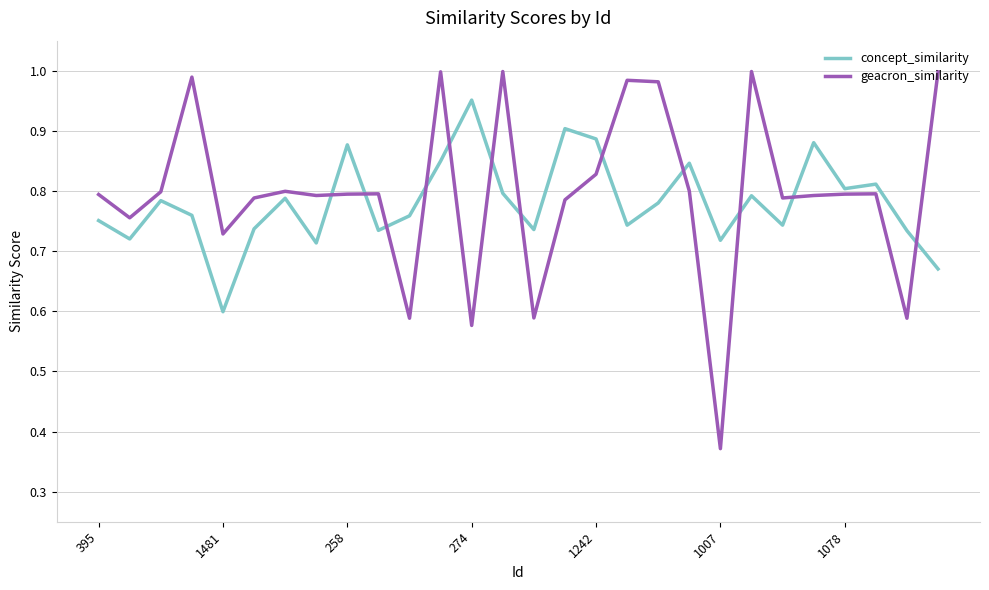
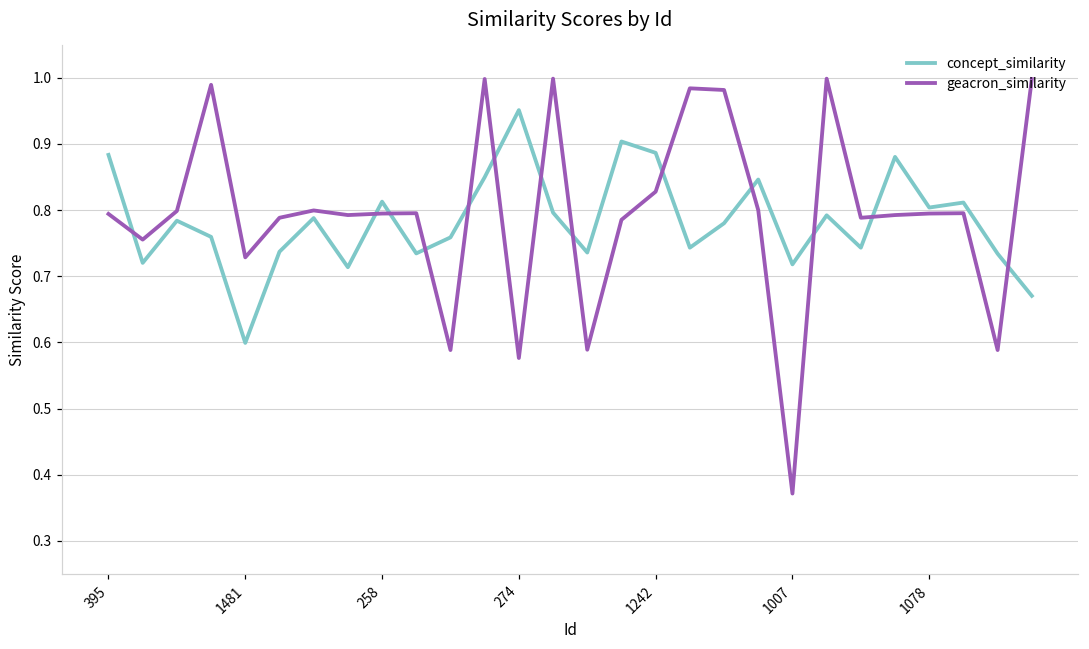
concept_similarity, 395: 0.75 -> 0.88
concept_similarity, 258: 0.88 -> 0.81
